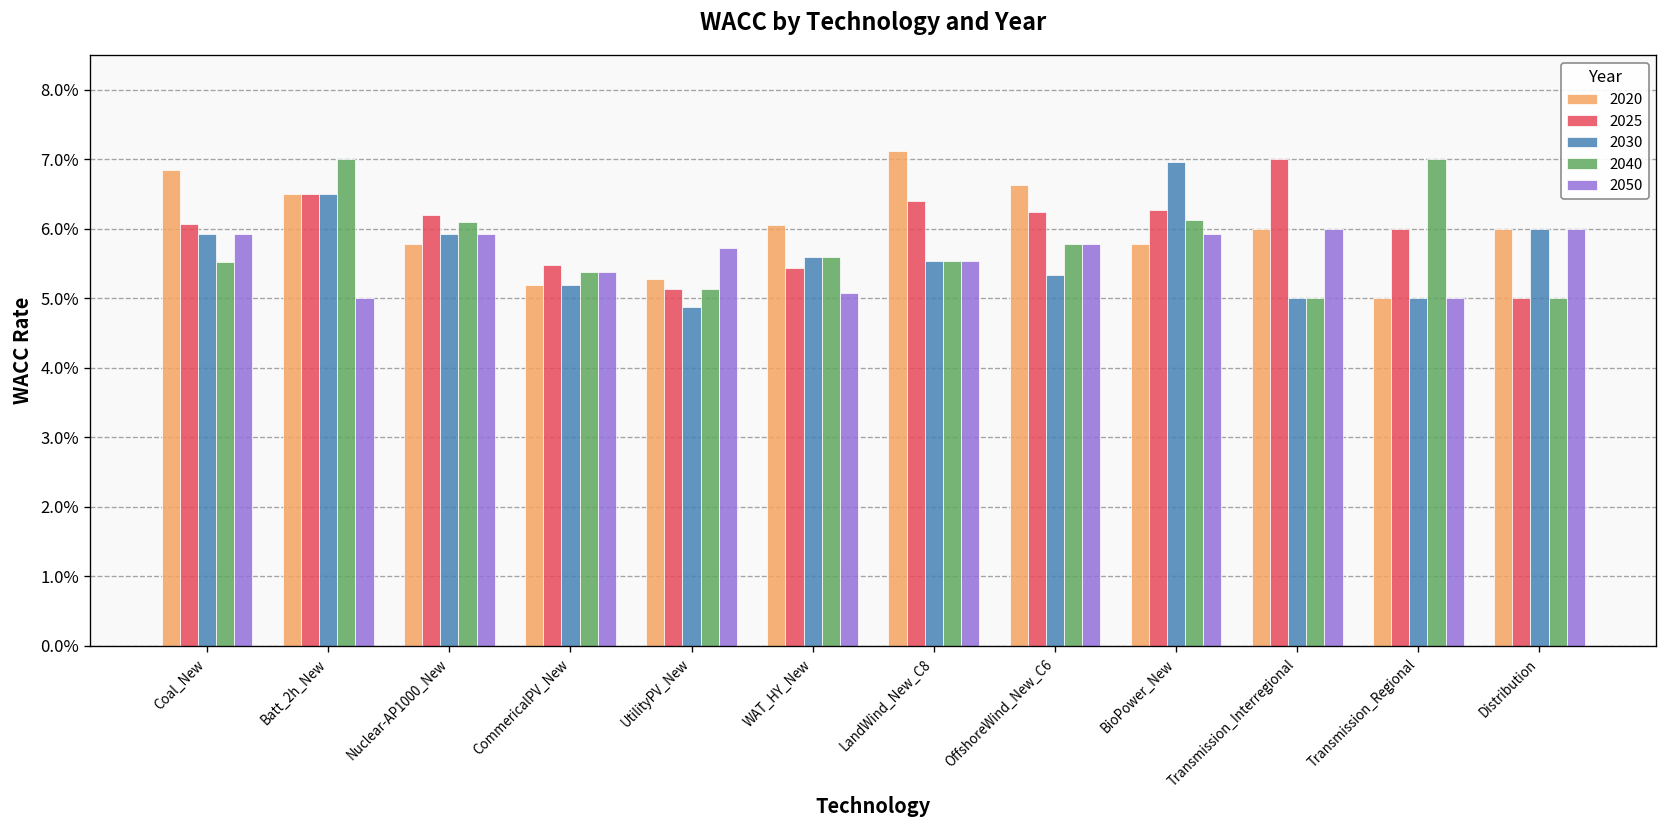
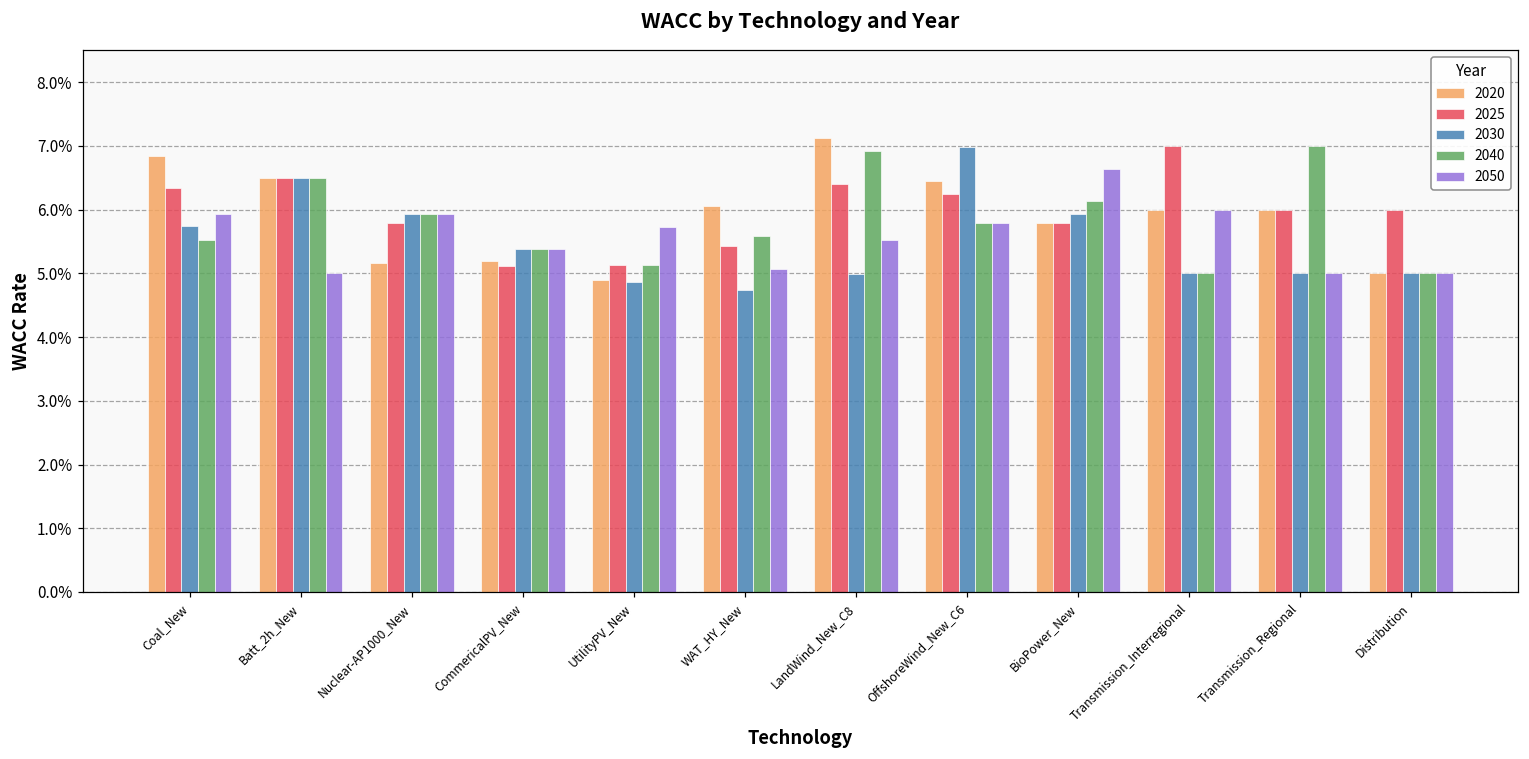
2025, Coal_New: 6.1% -> 6.3%
2030, Coal_New: 5.9% -> 5.7%
2040, Batt_2h_New: 7.0% -> 6.5%
2020, Nuclear-AP1000_New: 5.8% -> 5.2%
2025, Nuclear-AP1000_New: 6.2% -> 5.8%
2040, Nuclear-AP1000_New: 6.1% -> 5.9%
2025, CommericalPV_New: 5.5% -> 5.1%
2030, CommericalPV_New: 5.2% -> 5.4%
2020, UtilityPV_New: 5.3% -> 4.9%
2030, WAT_HY_New: 5.6% -> 4.7%
2030, LandWind_New_C8: 5.5% -> 5.0%
2040, LandWind_New_C8: 5.5% -> 6.9%
2020, OffshoreWind_New_C6: 6.6% -> 6.5%
2030, OffshoreWind_New_C6: 5.3% -> 7.0%
2025, BioPower_New: 6.3% -> 5.8%
2030, BioPower_New: 7.0% -> 5.9%
2050, BioPower_New: 5.9% -> 6.6%
2020, Transmission_Regional: 5.0% -> 6.0%
2020, Distribution: 6.0% -> 5.0%
2025, Distribution: 5.0% -> 6.0%
2030, Distribution: 6.0% -> 5.0%
2050, Distribution: 6.0% -> 5.0%
